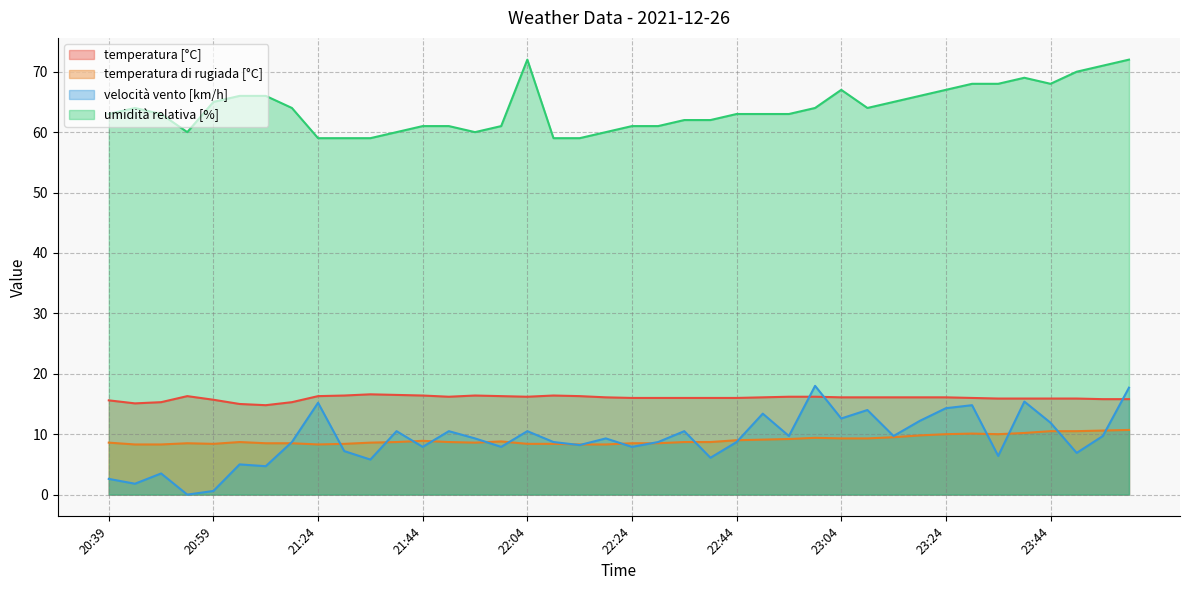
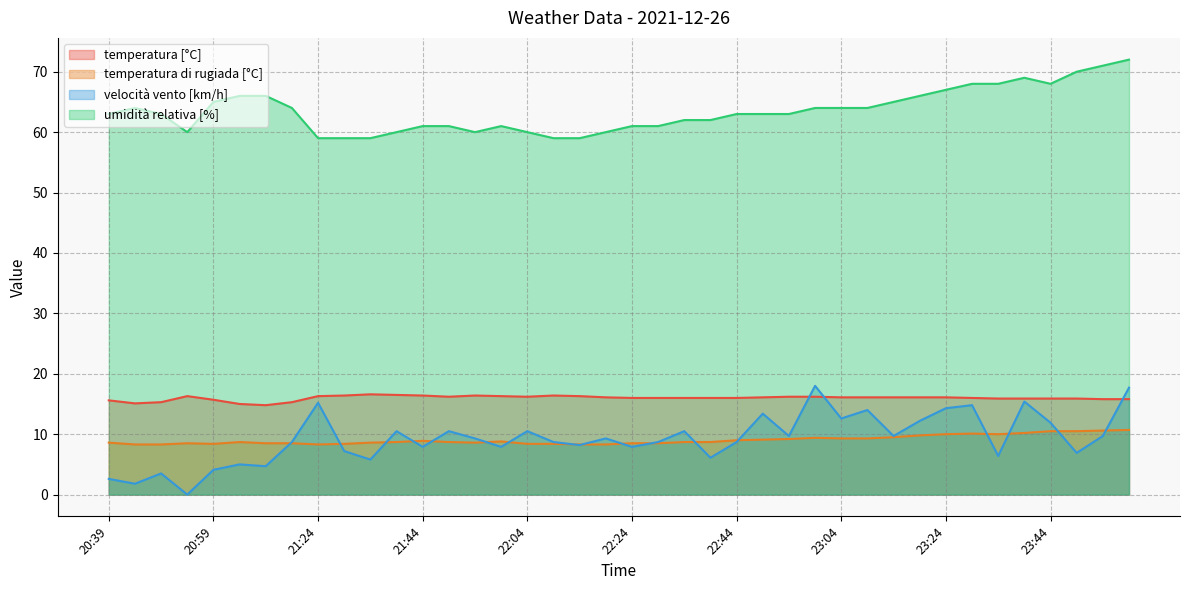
velocità vento [km/h], 20:59: 1 -> 4
umidità relativa [%], 22:04: 72 -> 60
umidità relativa [%], 23:04: 67 -> 64
